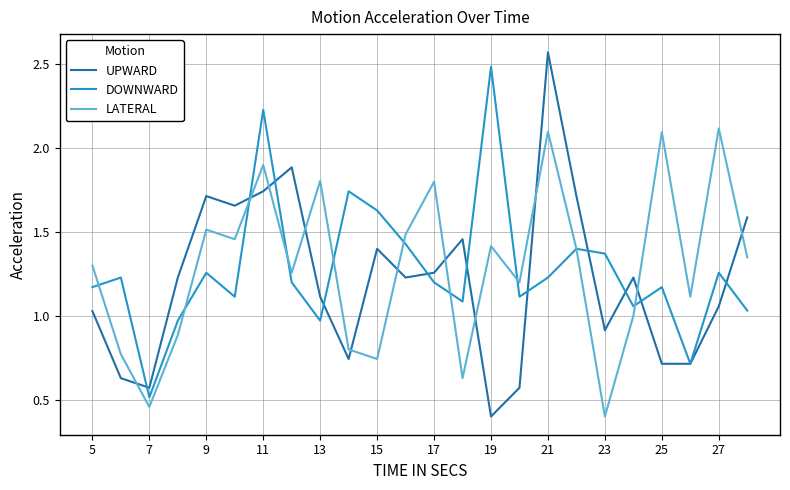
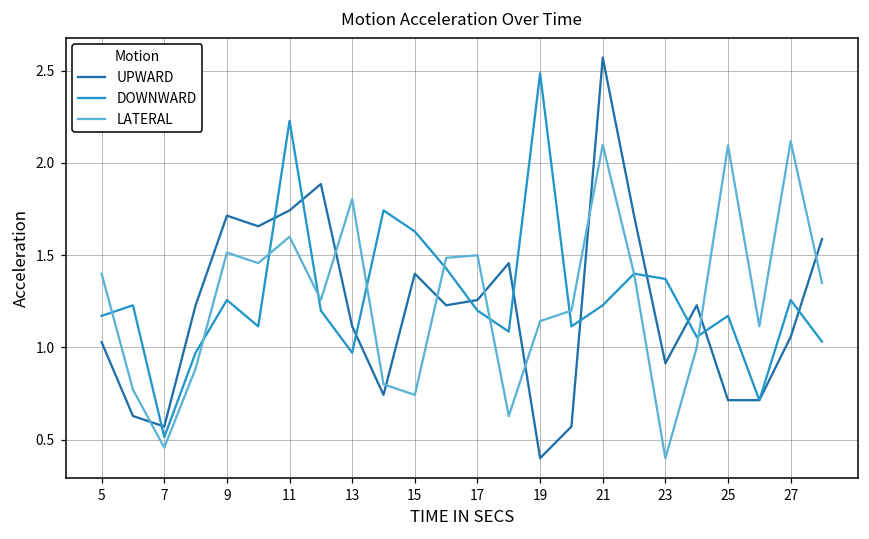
LATERAL, 5: 1.3 -> 1.4
LATERAL, 11: 1.9 -> 1.6
LATERAL, 17: 1.8 -> 1.5
LATERAL, 19: 1.42 -> 1.14
